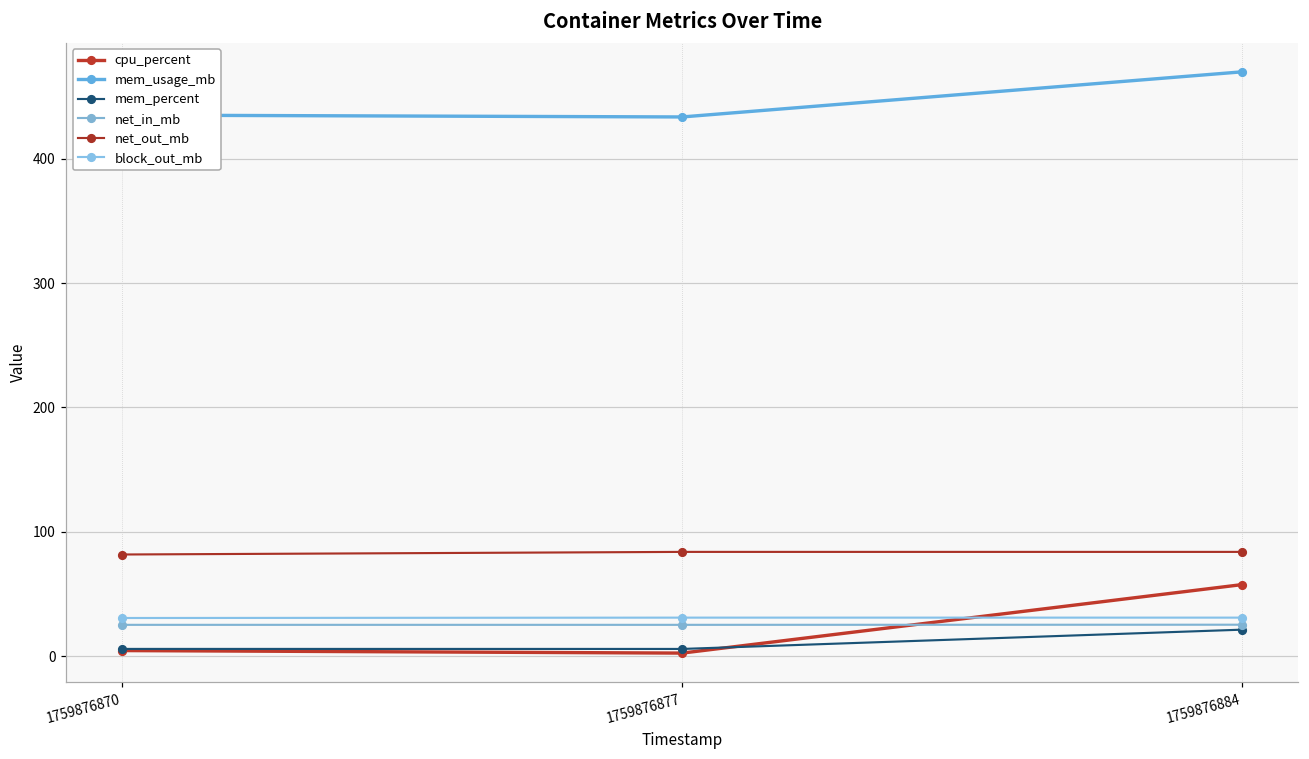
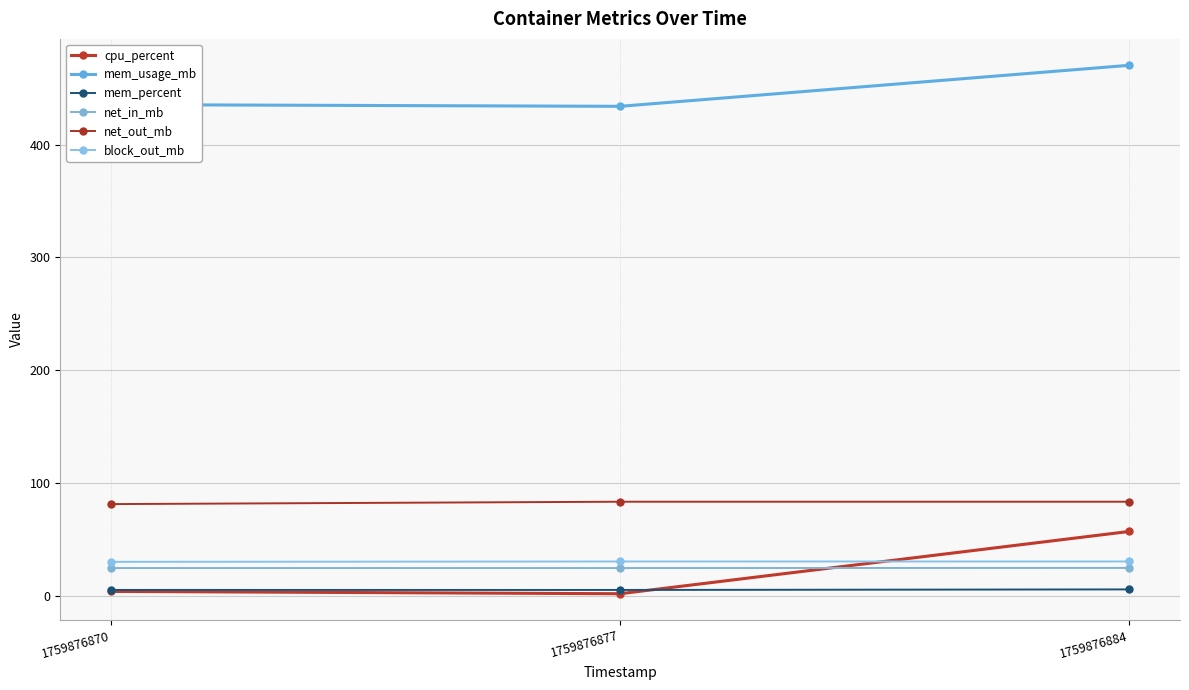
mem_percent, 1759876884: 21 -> 6
